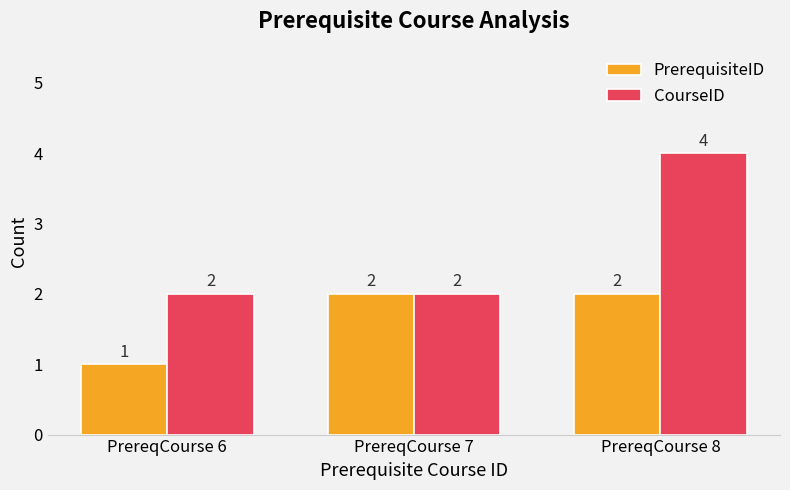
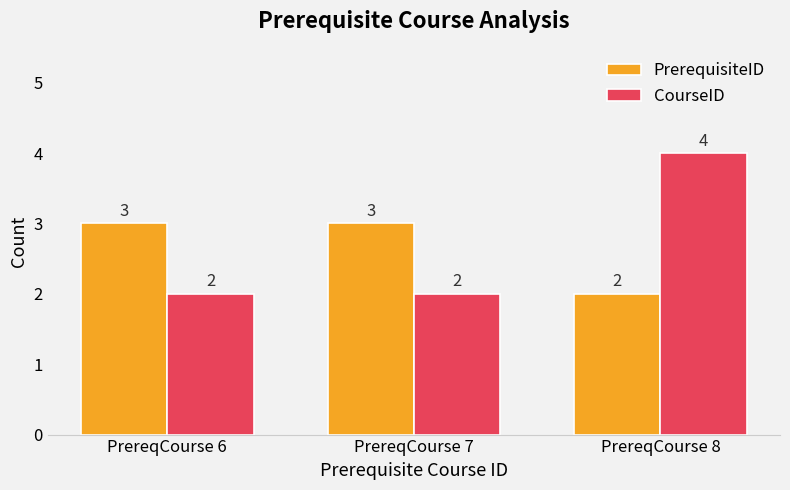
PrerequisiteID, PrereqCourse 6: 1 -> 3
PrerequisiteID, PrereqCourse 7: 2 -> 3
